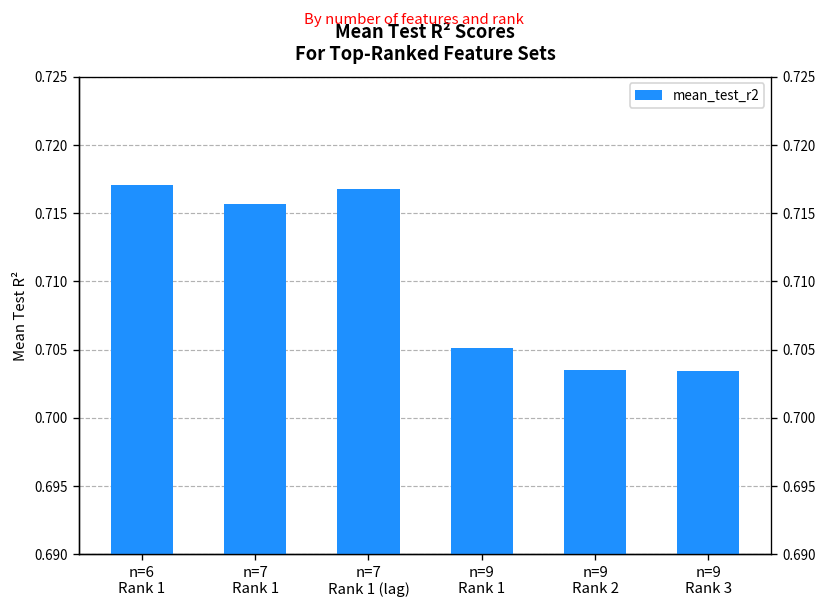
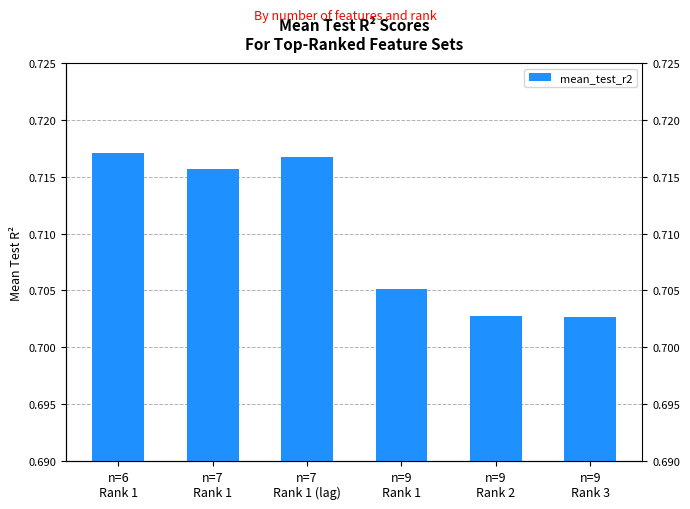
n=9 Rank 2: 0.7035 -> 0.7028
n=9 Rank 3: 0.7035 -> 0.7027
